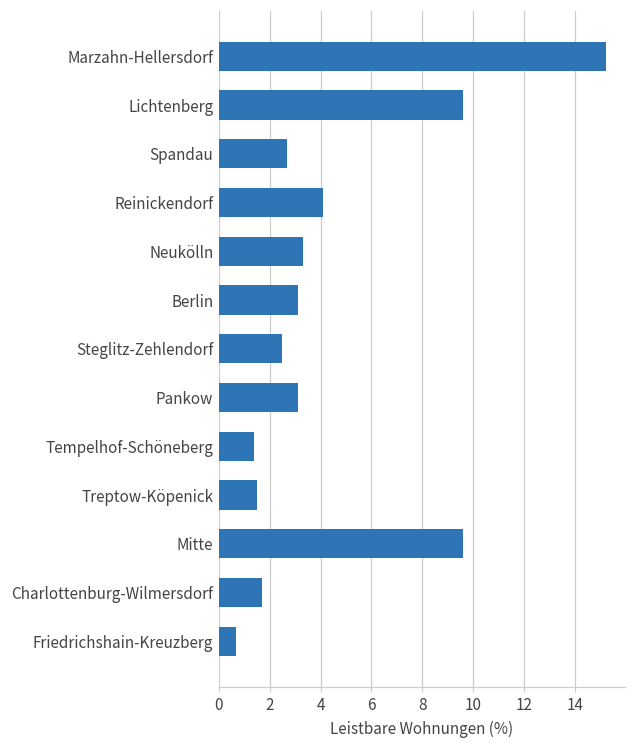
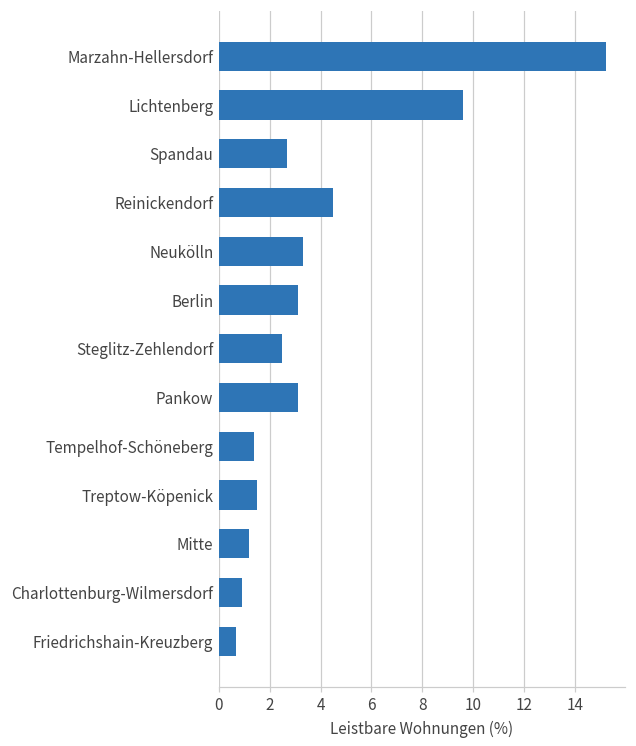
Reinickendorf: 4.1 -> 4.5
Mitte: 9.6 -> 1.2
Charlottenburg-Wilmersdorf: 1.7 -> 0.9
